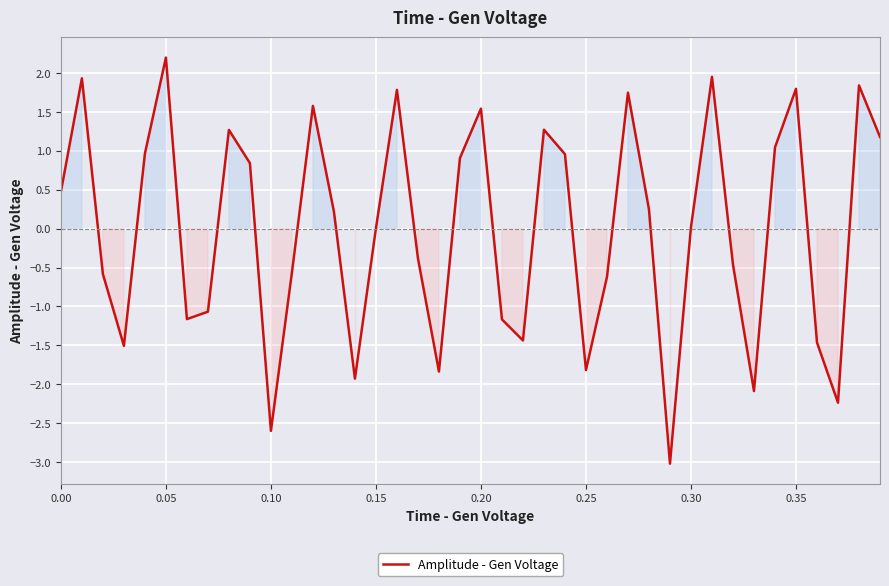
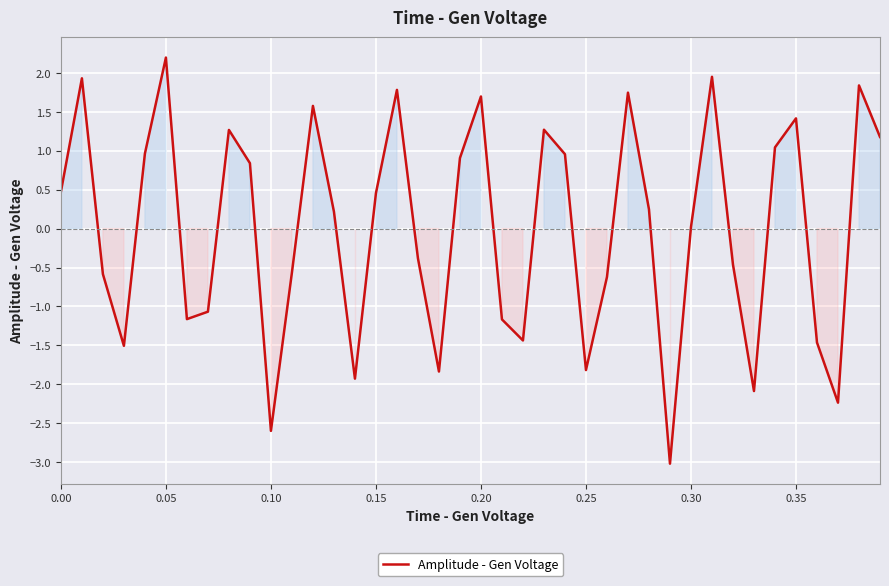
0.15: 0.0 -> 0.5
0.20: 1.5 -> 1.7
0.35: 1.8 -> 1.4
